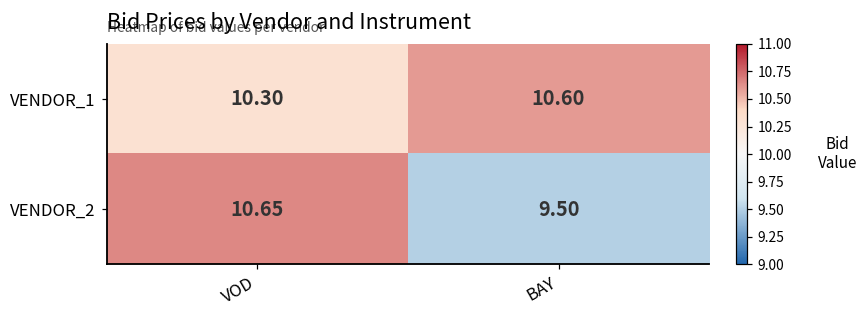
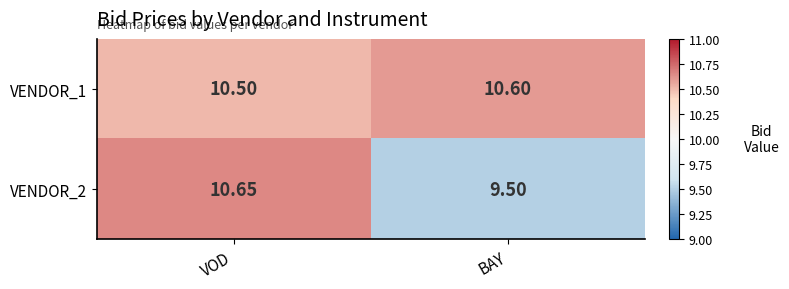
VENDOR_1, VOD: 10.30 -> 10.50
